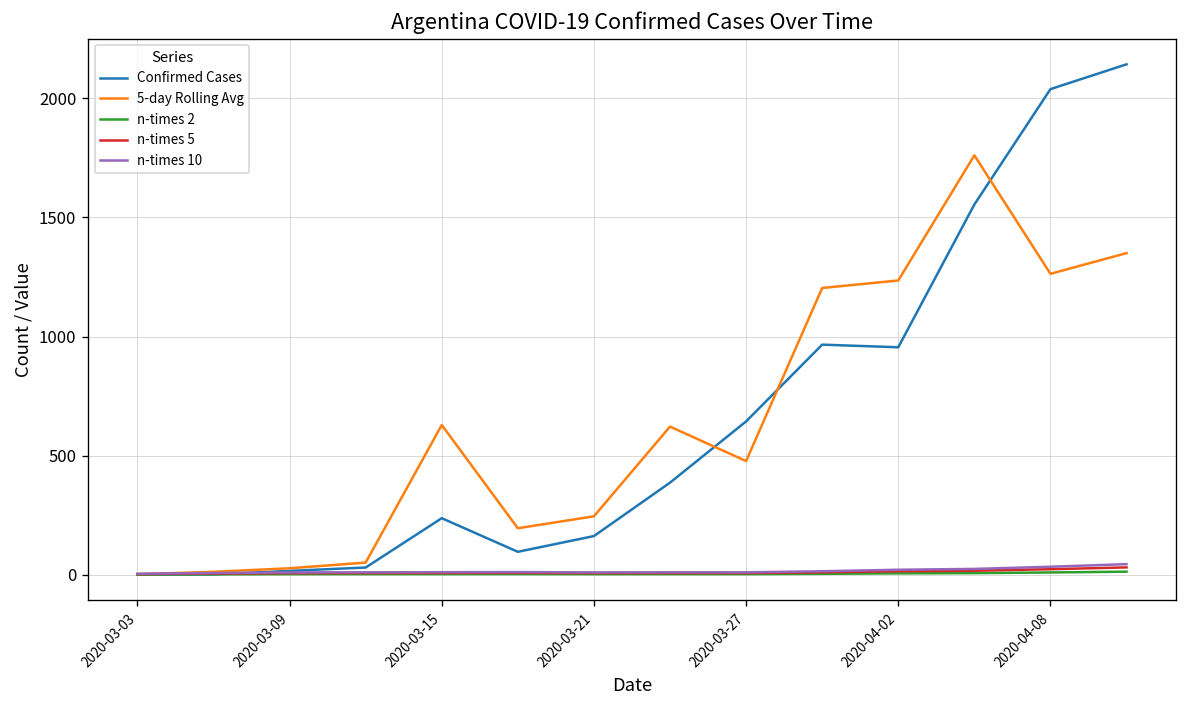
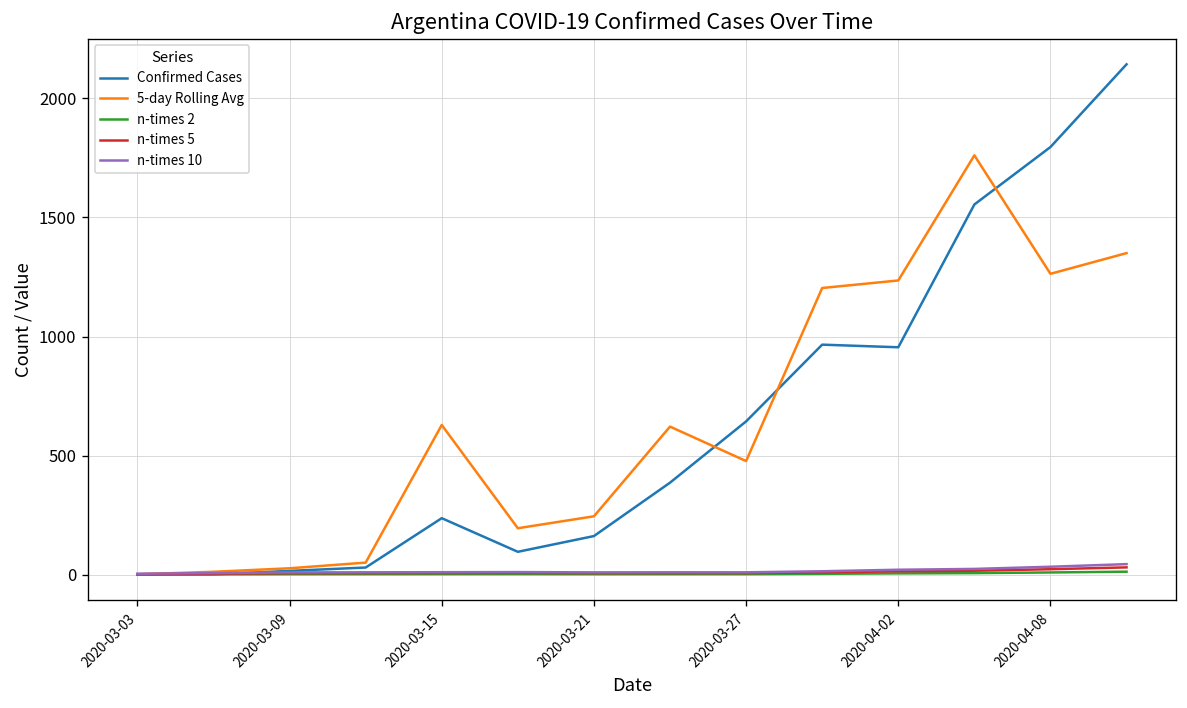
Confirmed Cases, 2020-04-08: 2040 -> 1800
